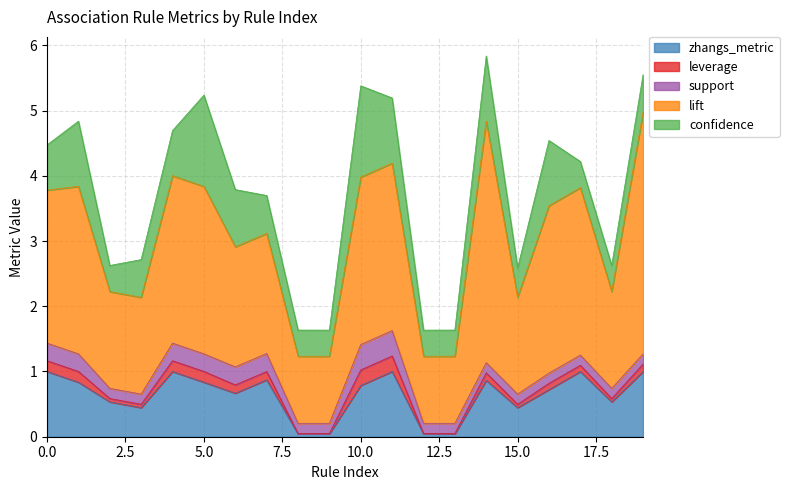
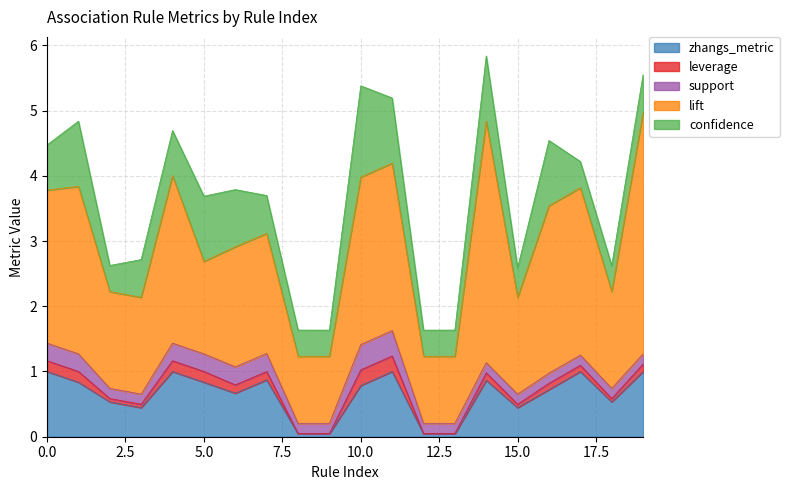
lift, 5.0: 2.6 -> 1.4
confidence, 5.0: 1.4 -> 1.0
